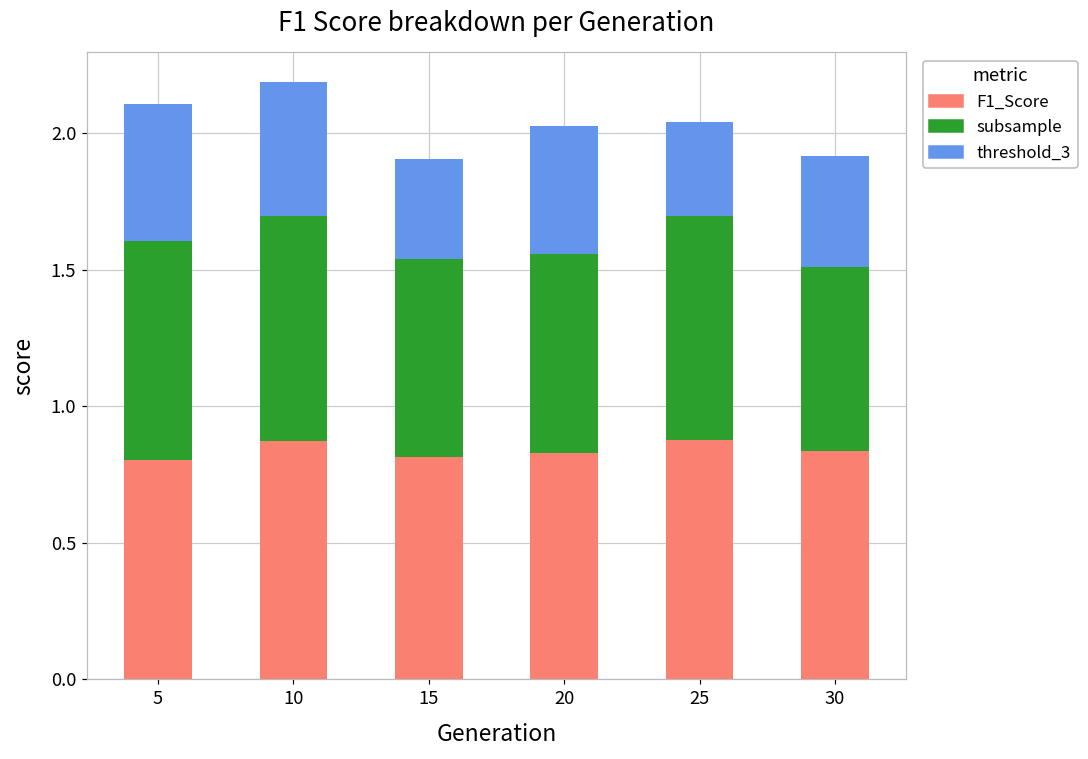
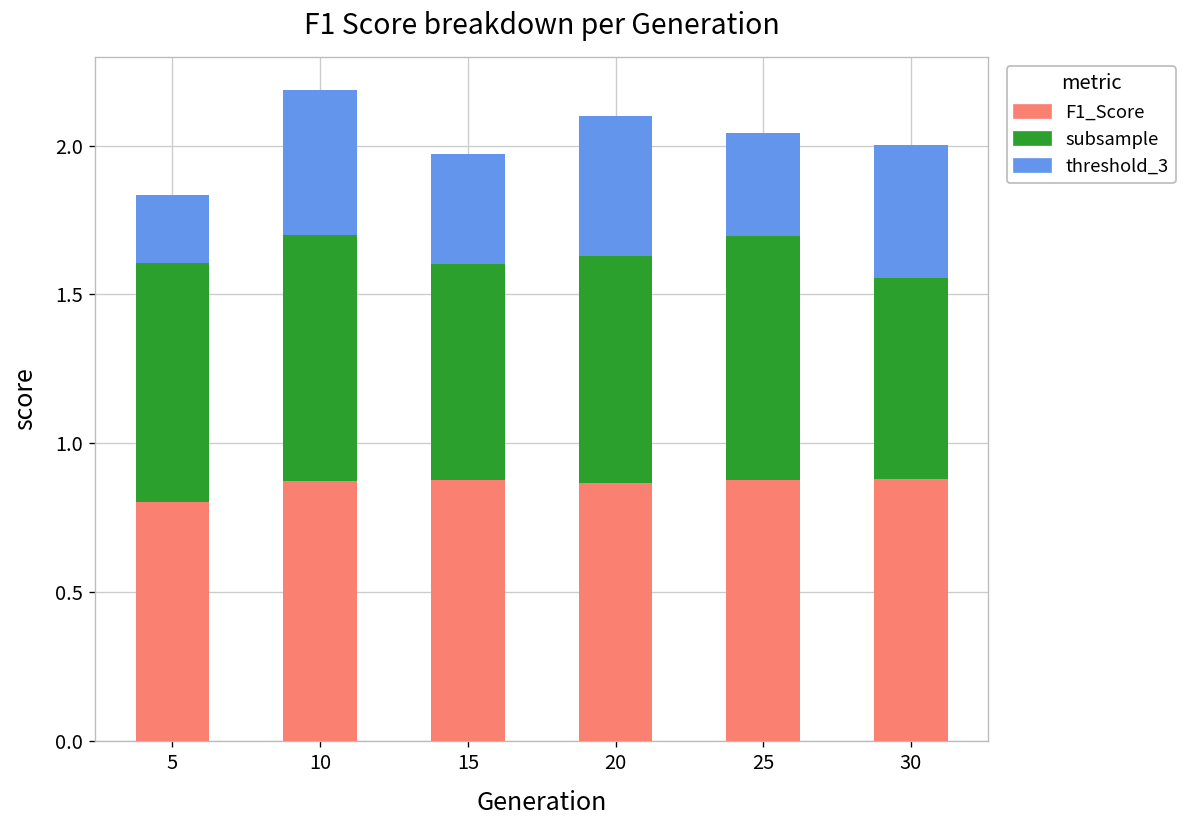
threshold_3, 5: 0.50 -> 0.23
F1_Score, 15: 0.81 -> 0.88
F1_Score, 20: 0.83 -> 0.86
subsample, 20: 0.73 -> 0.76
F1_Score, 30: 0.84 -> 0.88
threshold_3, 30: 0.41 -> 0.45
